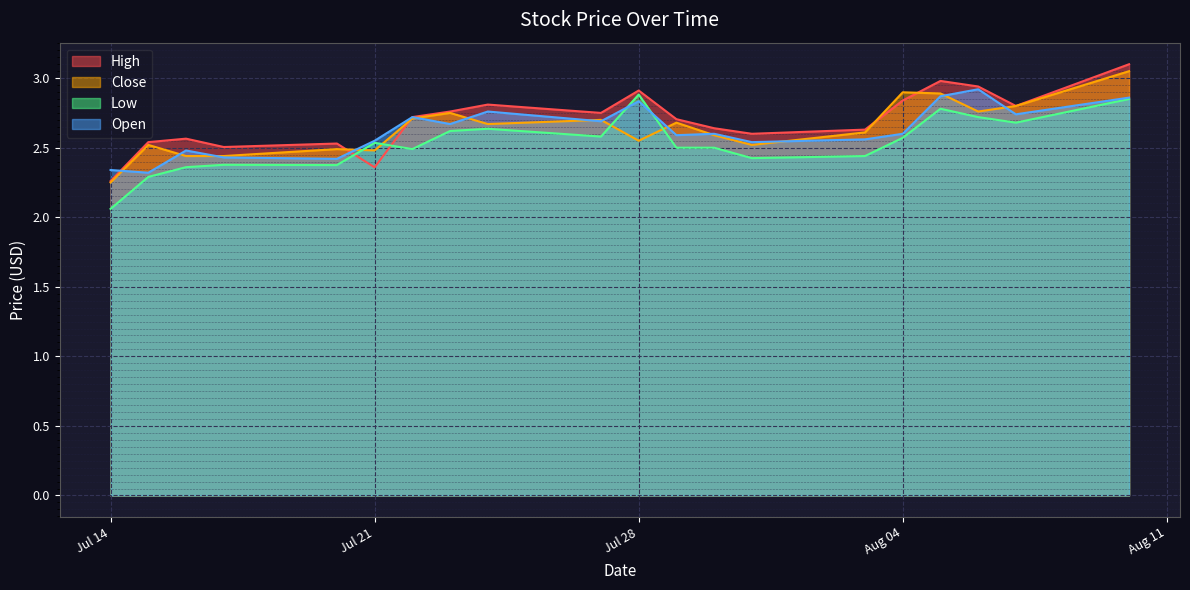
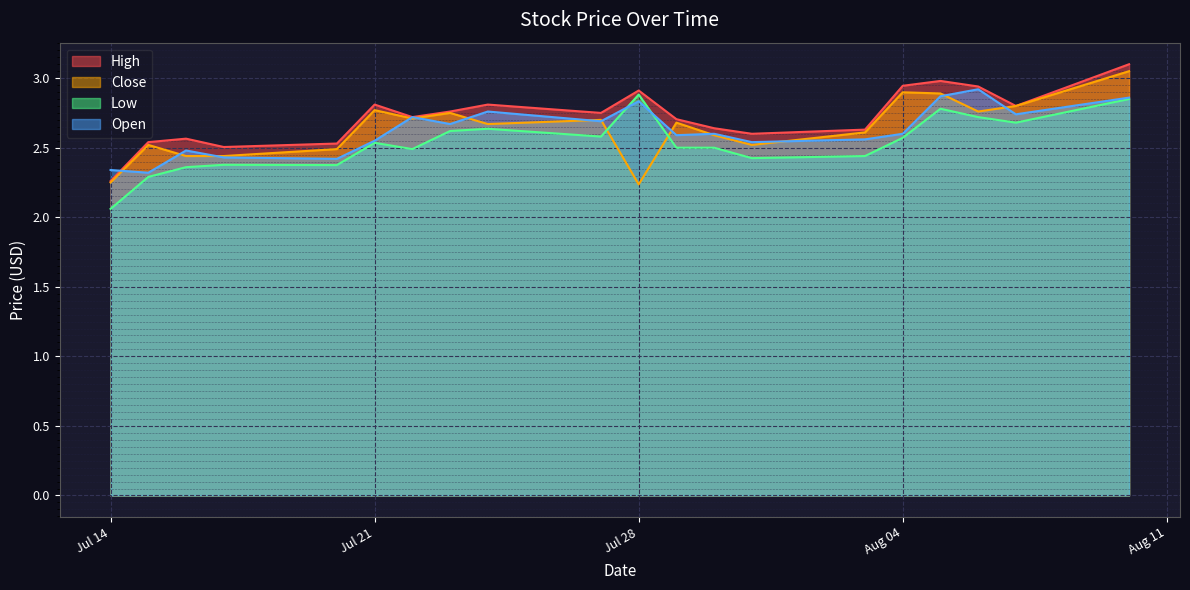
High, Jul 21: 2.36 -> 2.81
Close, Jul 21: 2.48 -> 2.77
Close, Jul 28: 2.55 -> 2.24
High, Aug 04: 2.84 -> 2.94
